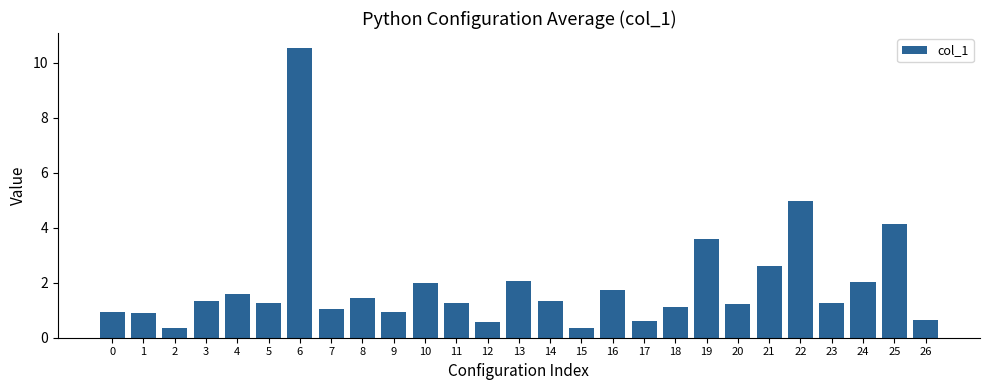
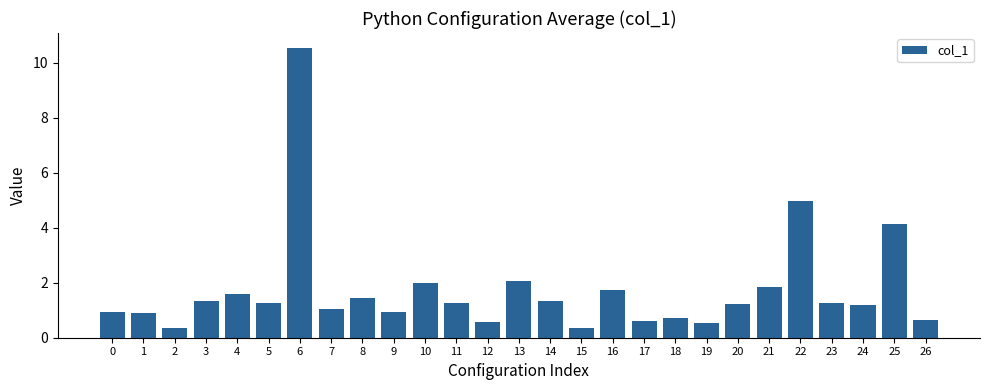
18: 1.1 -> 0.7
19: 3.6 -> 0.5
21: 2.6 -> 1.8
24: 2.0 -> 1.2
